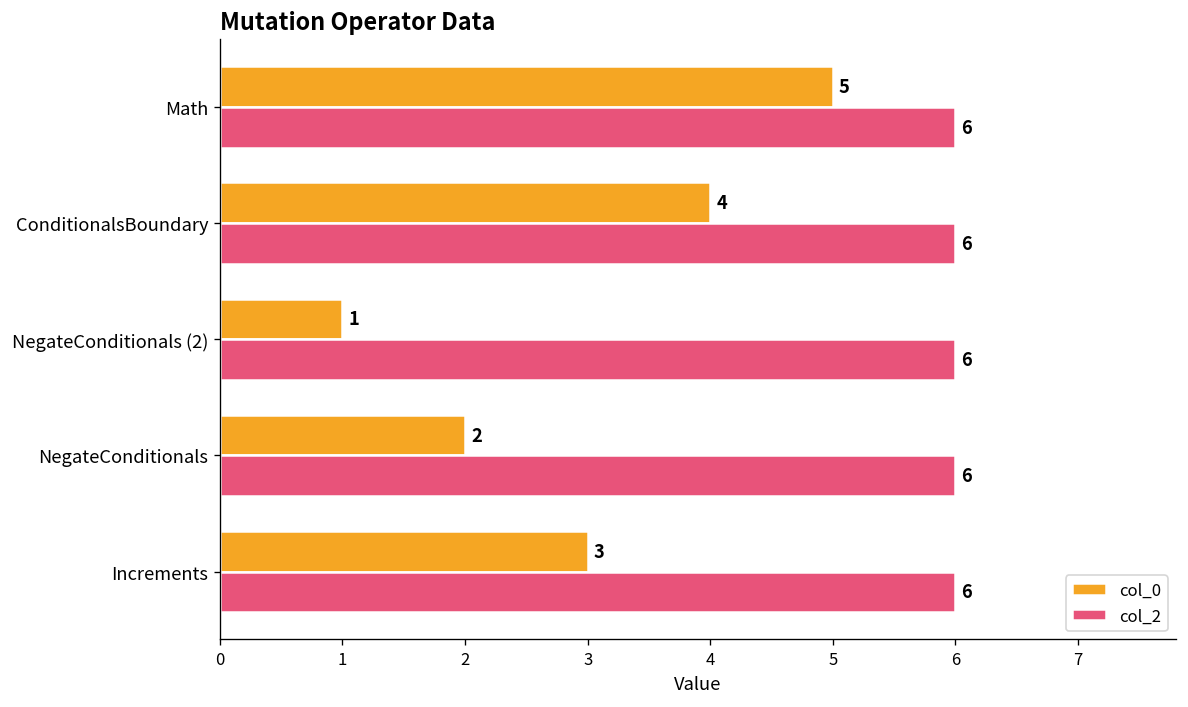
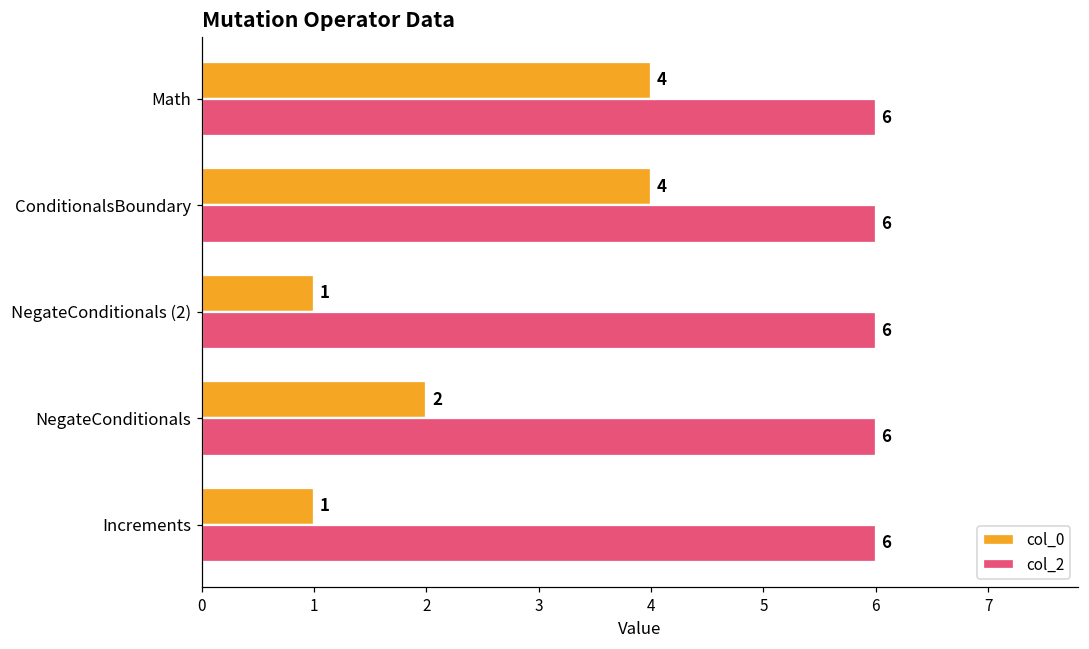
col_0, Math: 5 -> 4
col_0, Increments: 3 -> 1
